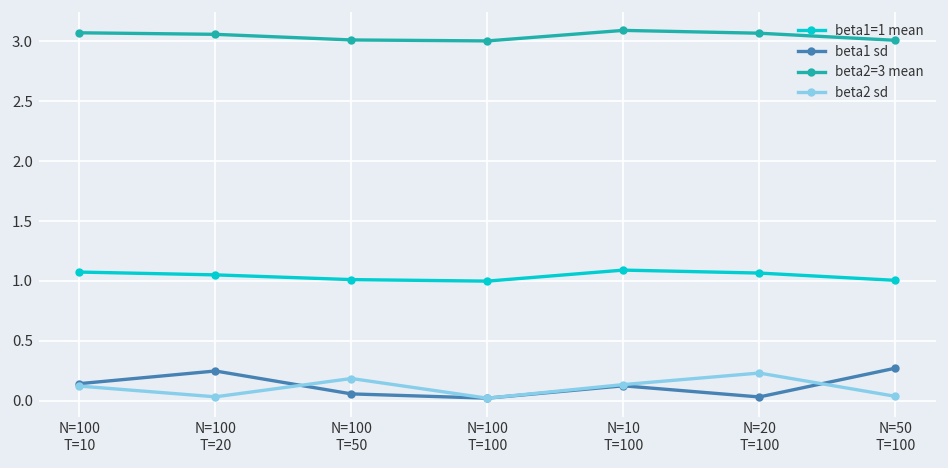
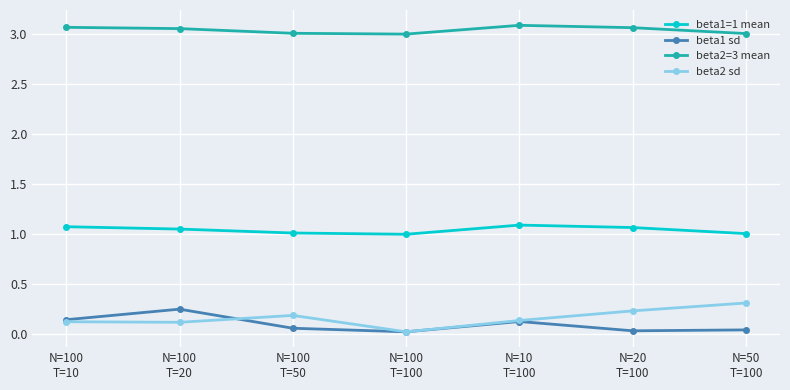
beta2 sd, N=100 T=20: 0.0 -> 0.1
beta1 sd, N=50 T=100: 0.3 -> 0.0
beta2 sd, N=50 T=100: 0.0 -> 0.3
